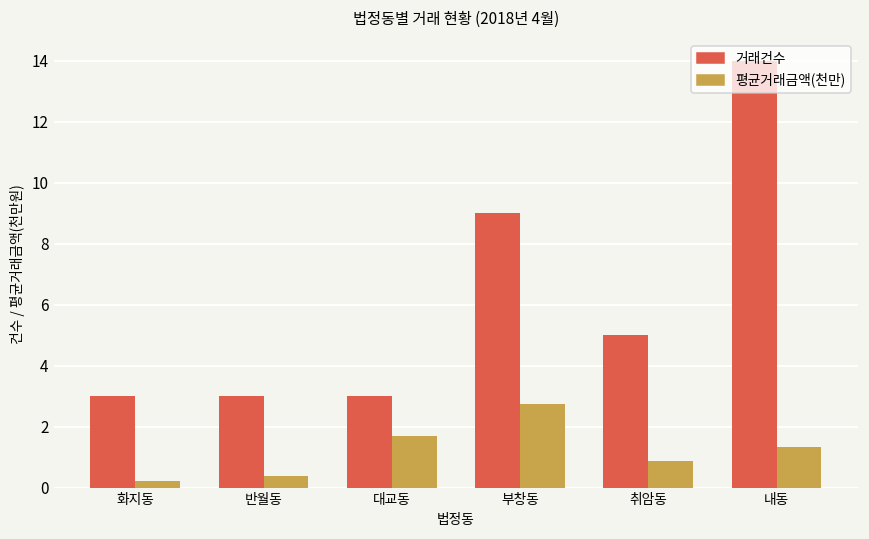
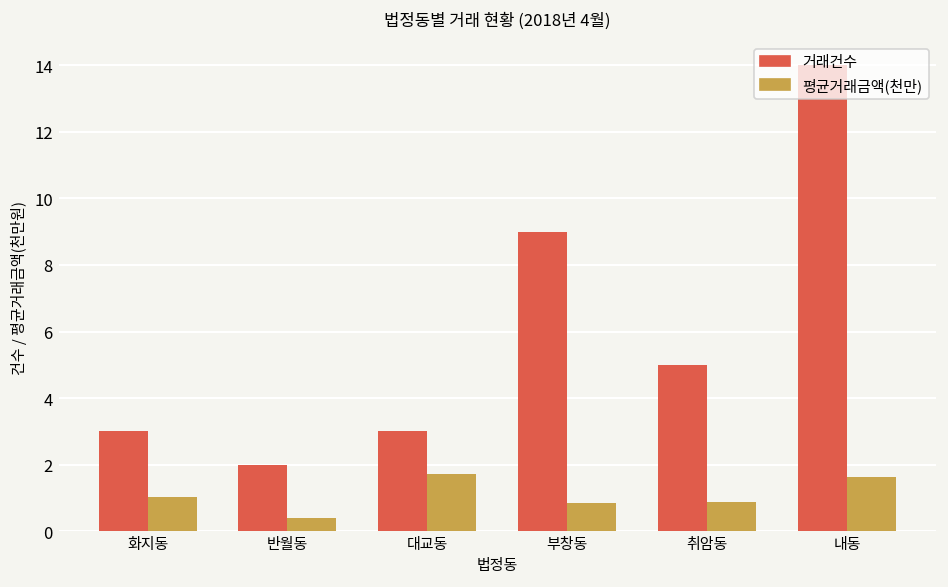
평균거래금액(천만), 화지동: 0.2 -> 1.0
거래건수, 반월동: 3 -> 2
평균거래금액(천만), 부창동: 2.7 -> 0.9
평균거래금액(천만), 내동: 1.3 -> 1.6
